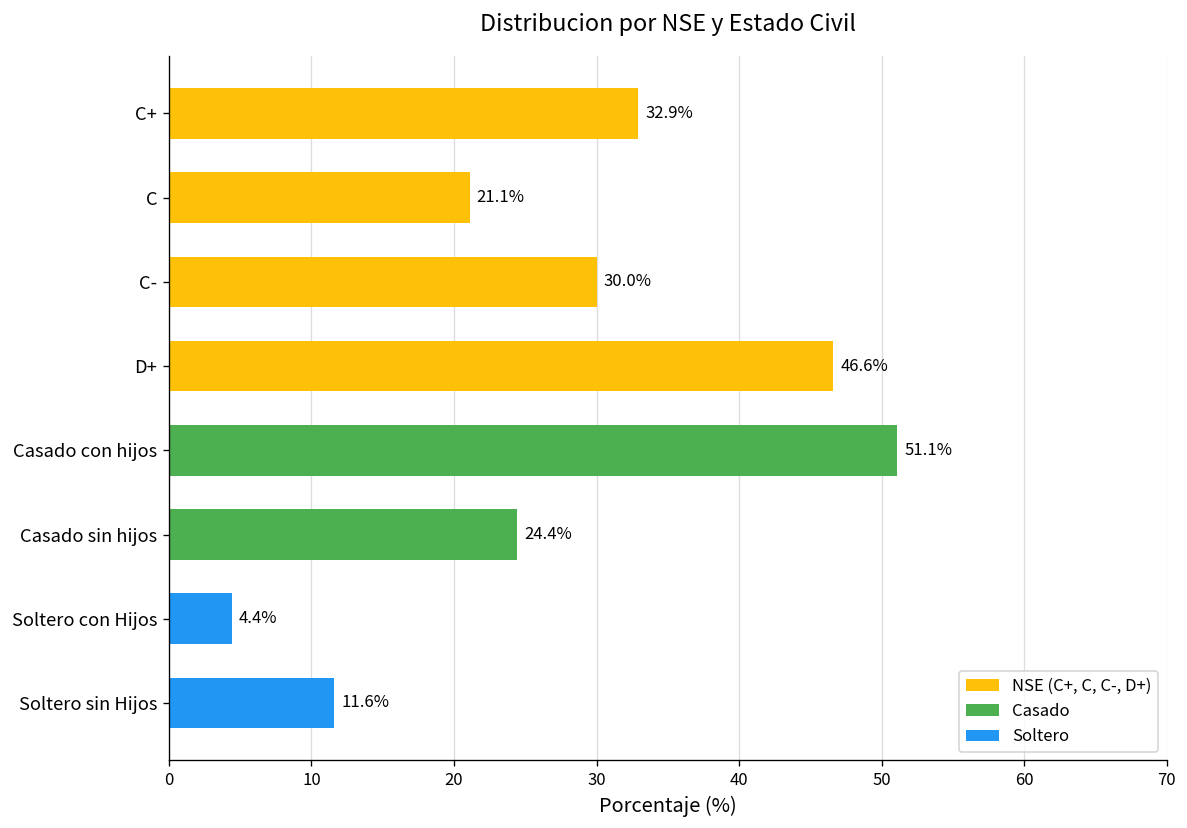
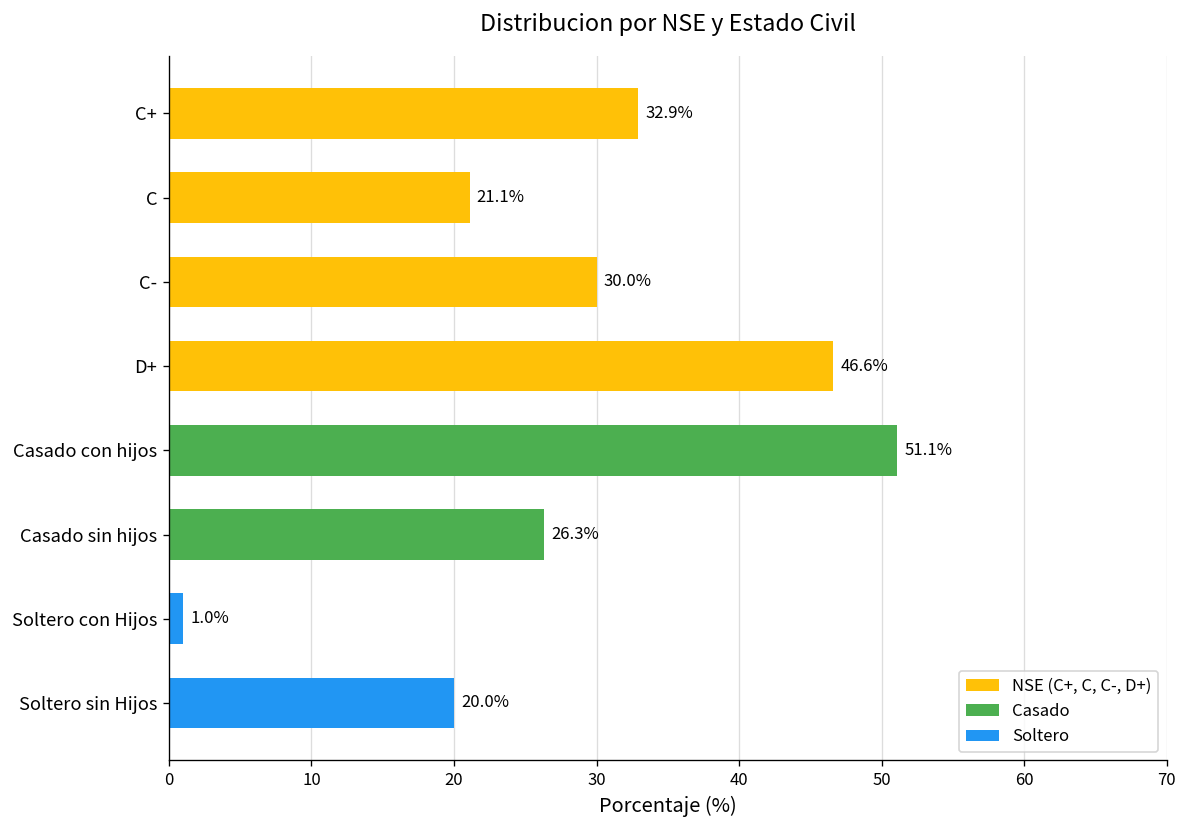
Casado sin hijos: 24.4% -> 26.3%
Soltero con Hijos: 4.4% -> 1.0%
Soltero sin Hijos: 11.6% -> 20.0%
